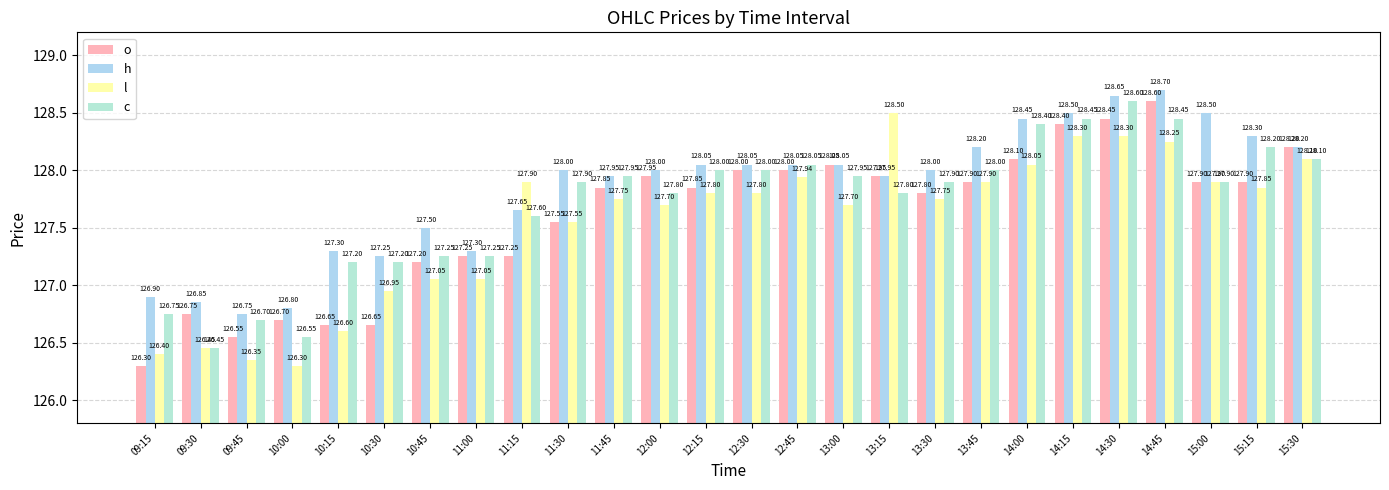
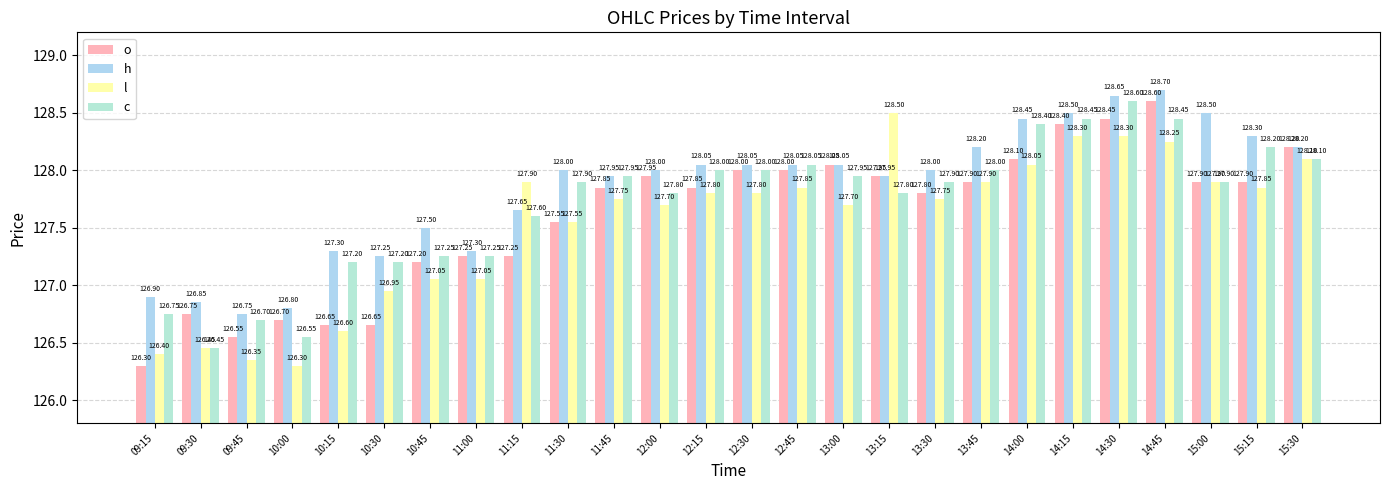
l, 12:45: 127.94 -> 127.85
